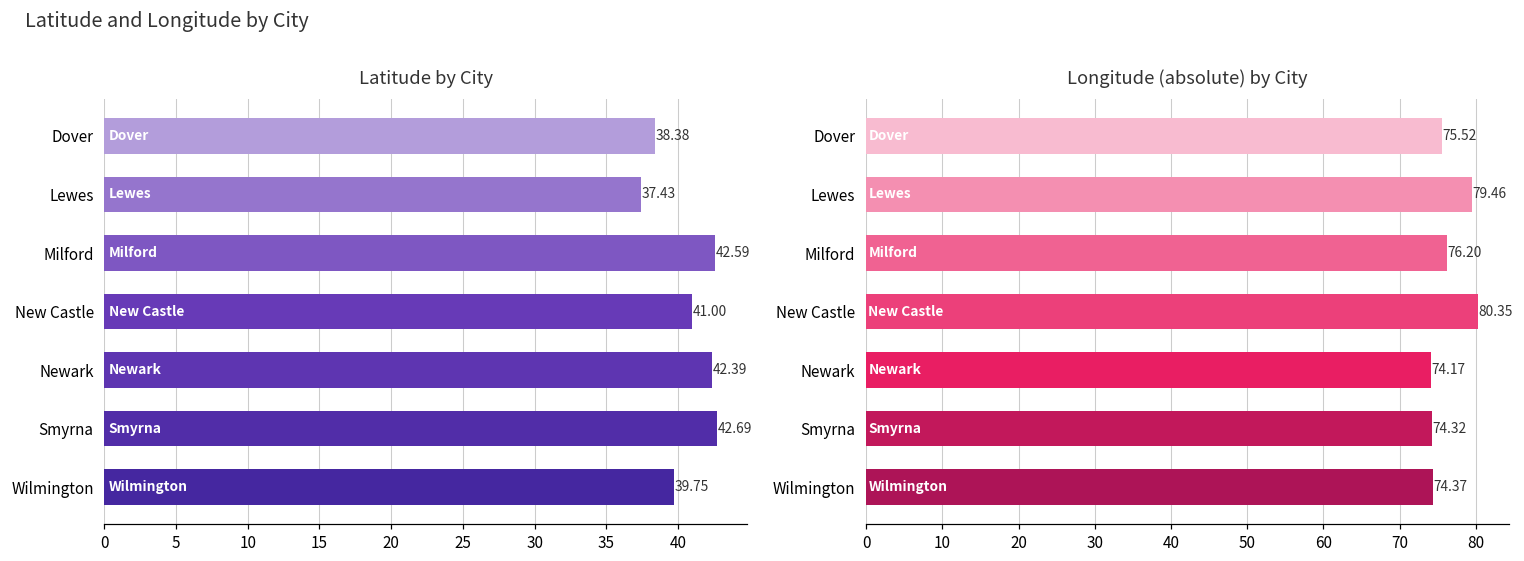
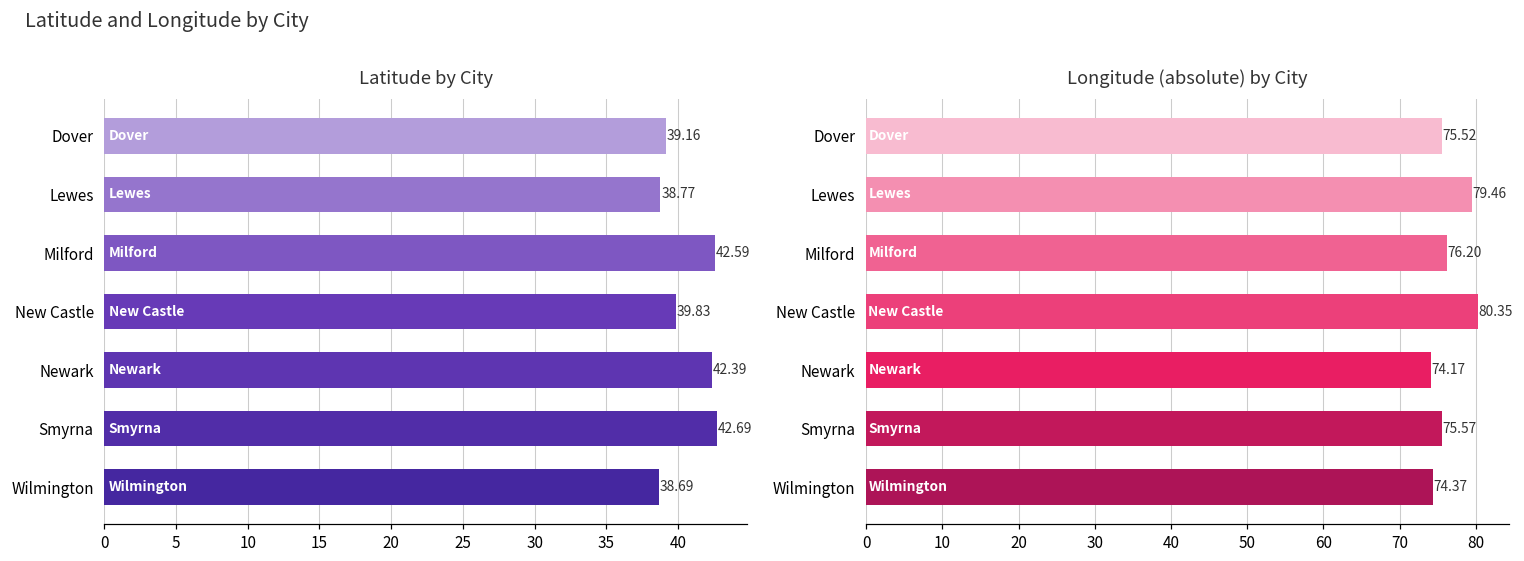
Latitude by City, Dover: 38.38 -> 39.16
Latitude by City, Lewes: 37.43 -> 38.77
Latitude by City, New Castle: 41.00 -> 39.83
Latitude by City, Wilmington: 39.75 -> 38.69
Longitude (absolute) by City, Smyrna: 74.32 -> 75.57
